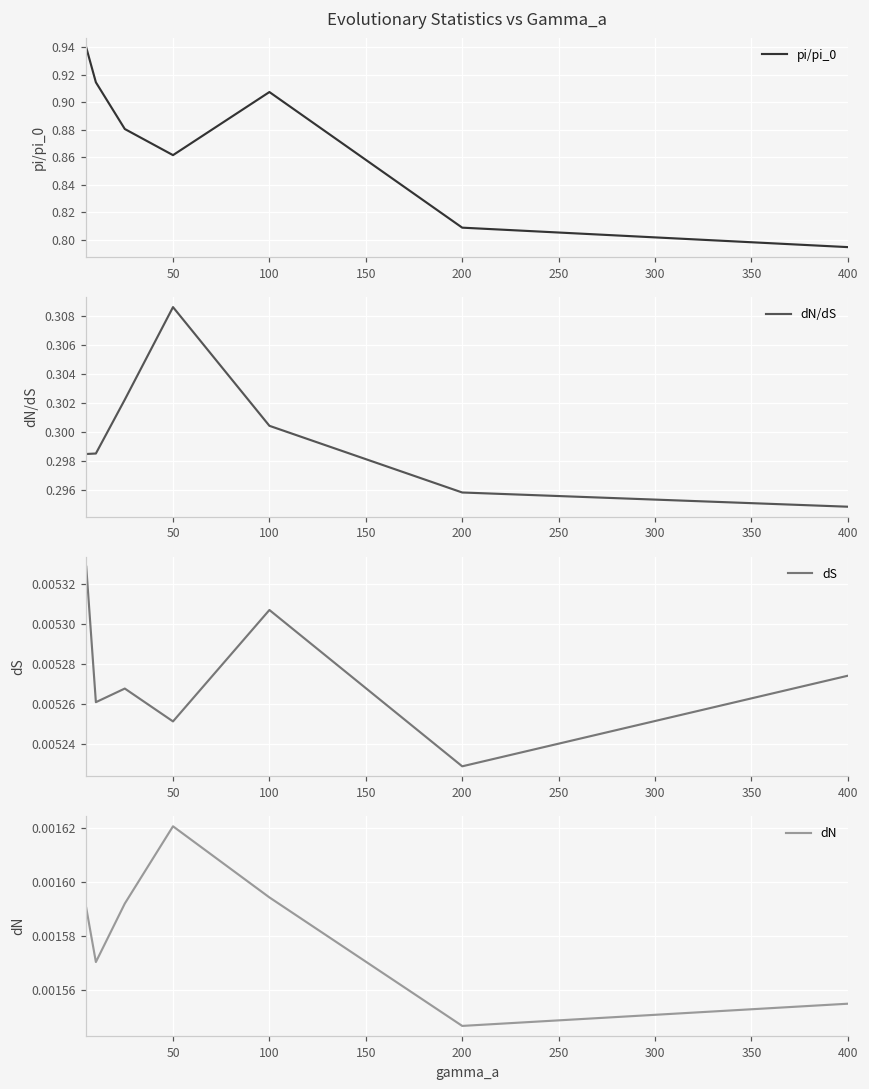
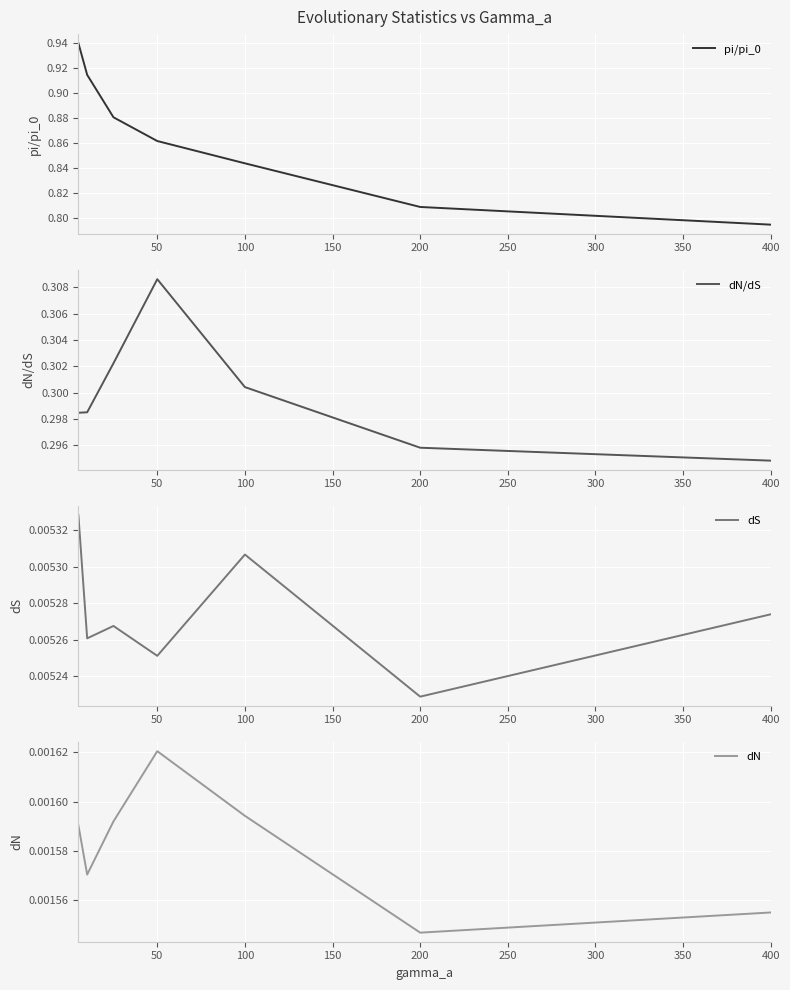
Evolutionary Statistics vs Gamma_a, 100: 0.907 -> 0.844
